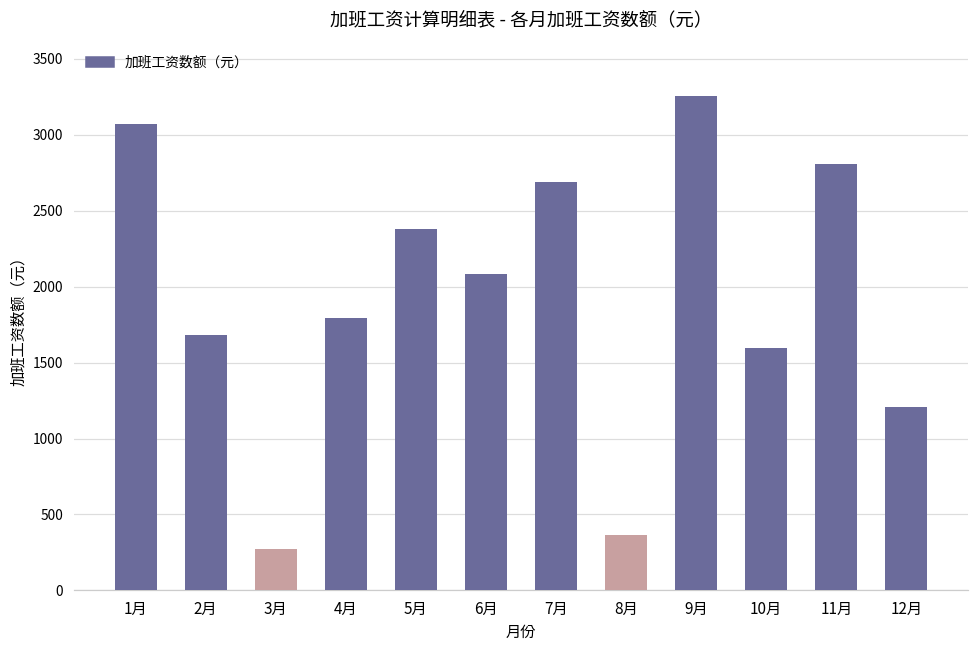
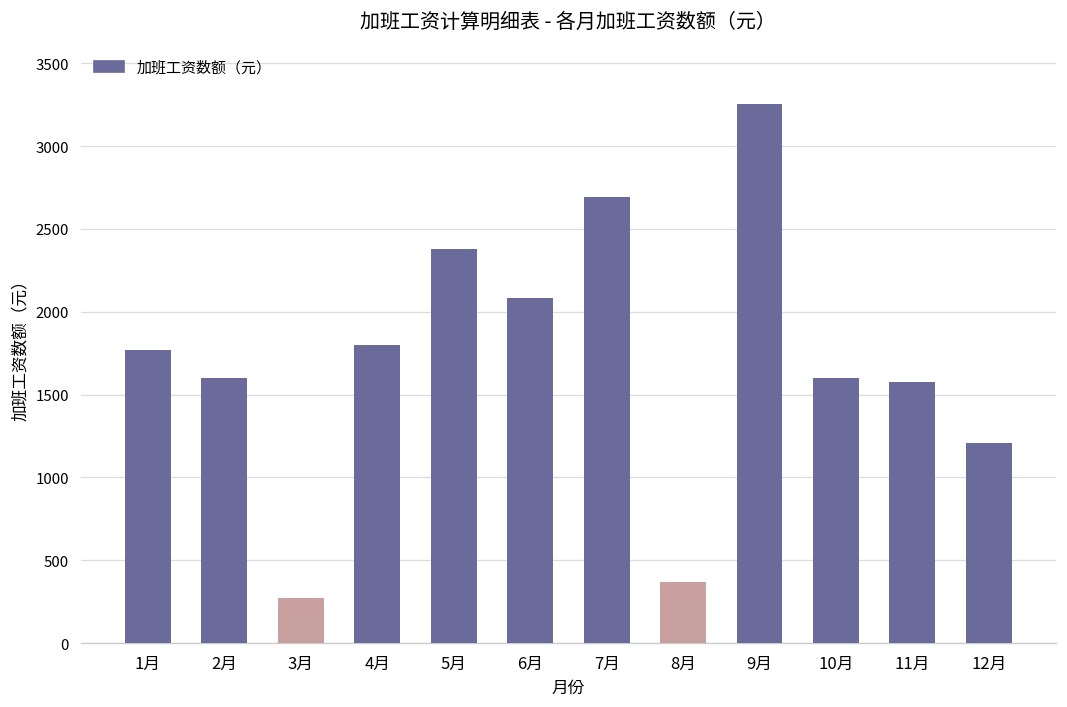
1月: 3070 -> 1770
2月: 1680 -> 1600
11月: 2800 -> 1580
